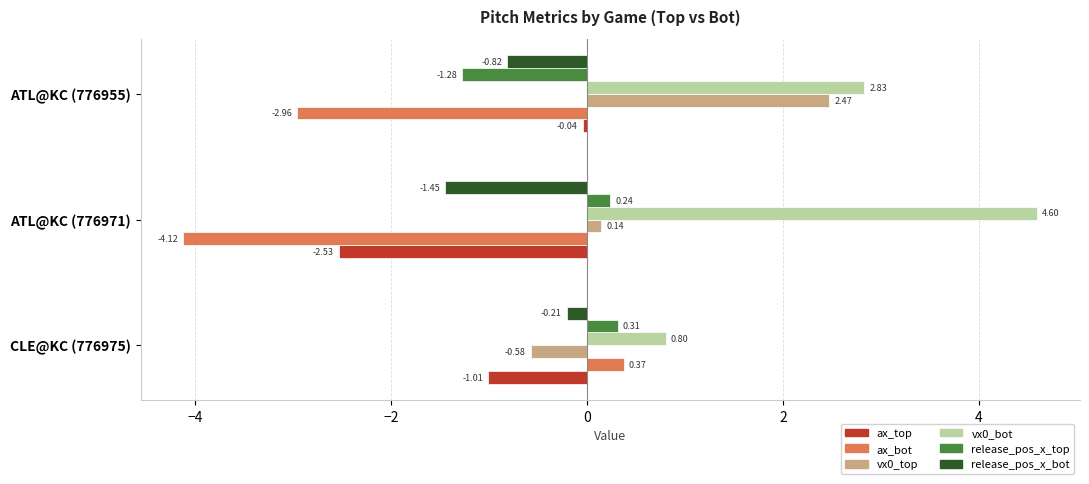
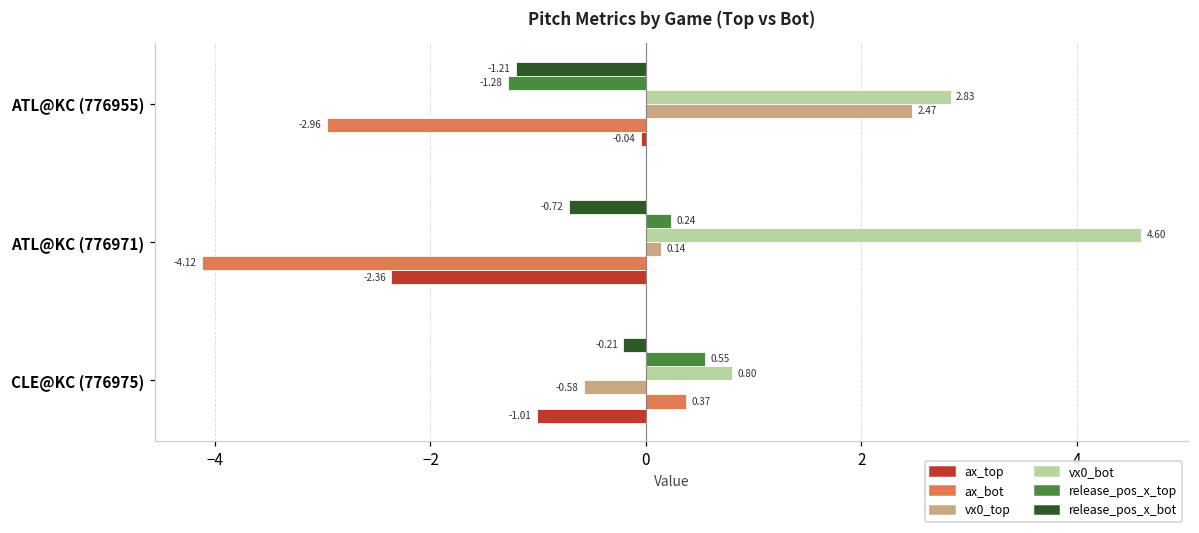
release_pos_x_bot, ATL@KC (776955): -0.82 -> -1.21
release_pos_x_bot, ATL@KC (776971): -1.45 -> -0.72
ax_top, ATL@KC (776971): -2.53 -> -2.36
release_pos_x_top, CLE@KC (776975): 0.31 -> 0.55
